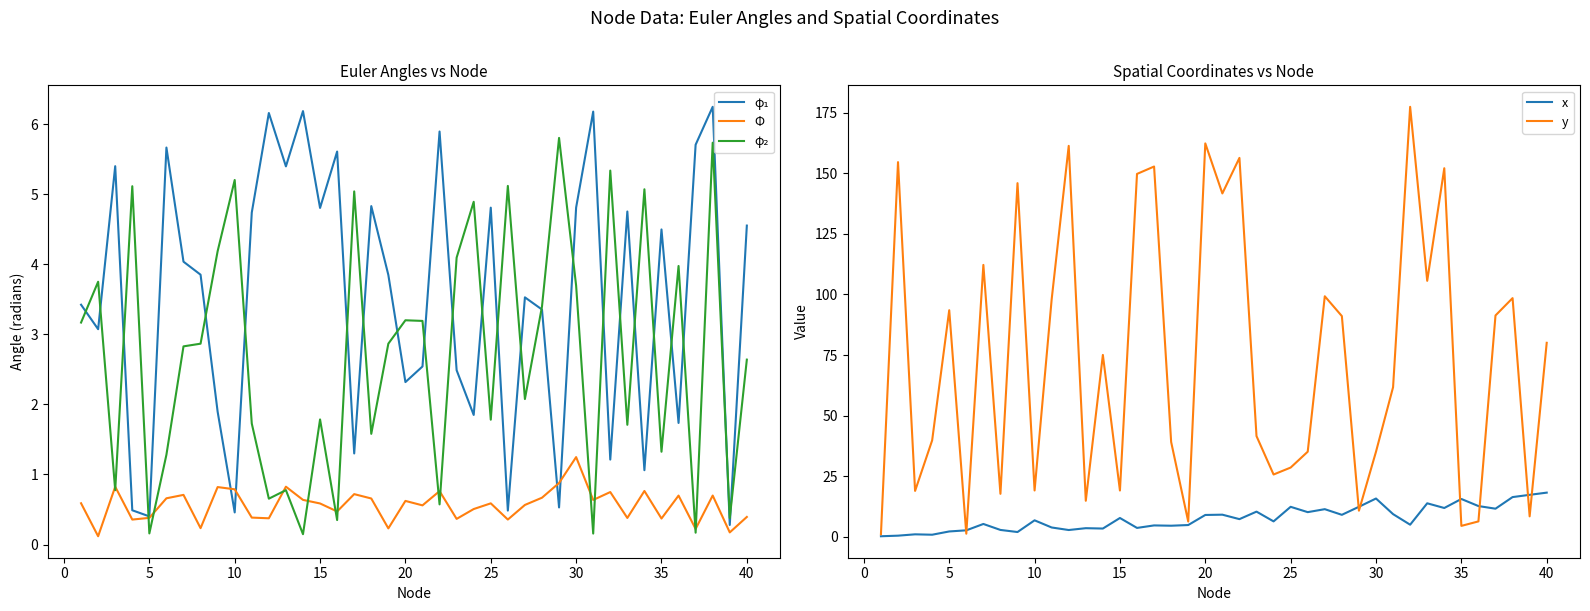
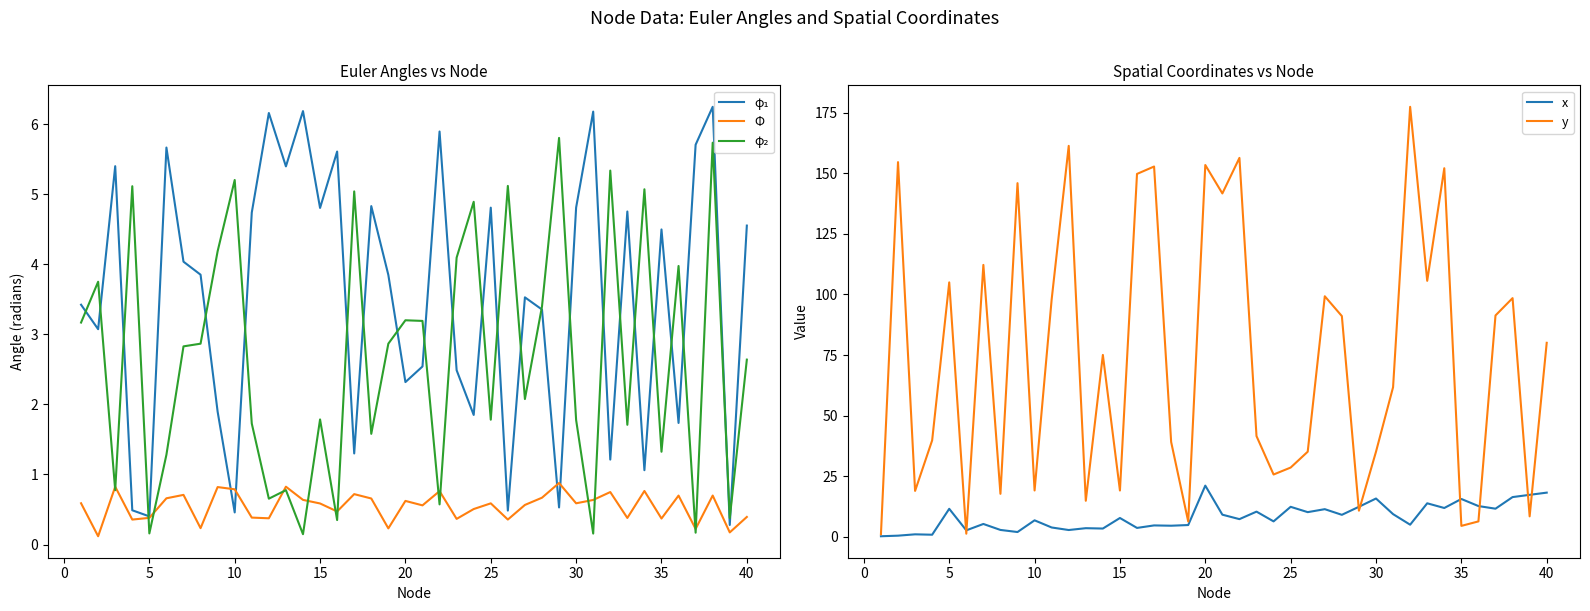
Euler Angles vs Node, Φ, 30: 1.2 -> 0.6
Euler Angles vs Node, φ₂, 30: 3.7 -> 1.8
Spatial Coordinates vs Node, x, 5: 2 -> 12
Spatial Coordinates vs Node, y, 5: 94 -> 105
Spatial Coordinates vs Node, x, 20: 9 -> 21
Spatial Coordinates vs Node, y, 20: 162 -> 153
